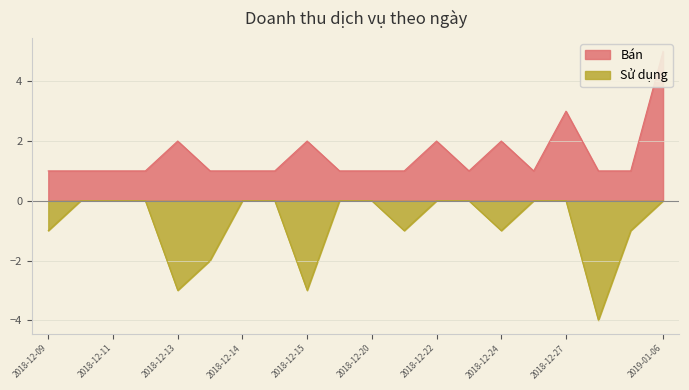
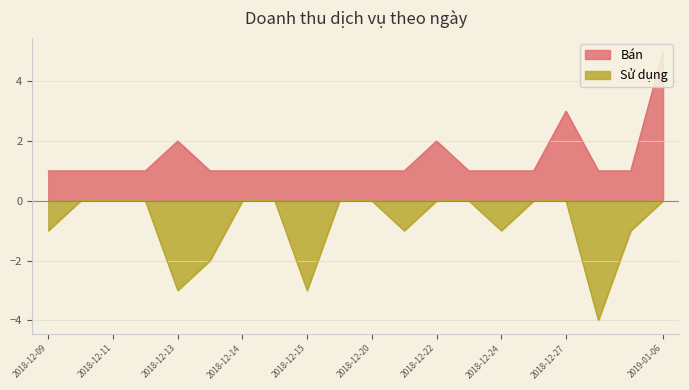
Bán, 2018-12-15: 2 -> 1
Bán, 2018-12-24: 2 -> 1
